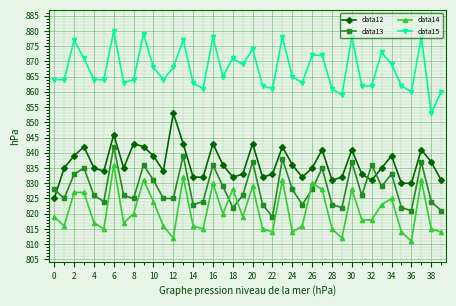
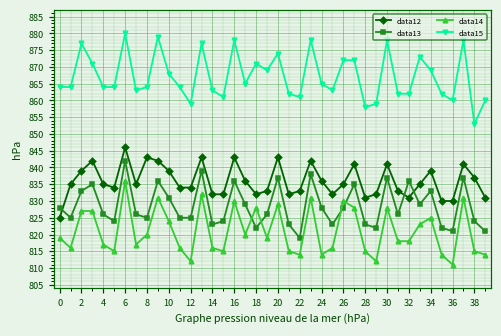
data12, 12: 853 -> 834
data15, 12: 868 -> 859
data15, 28: 861 -> 858
